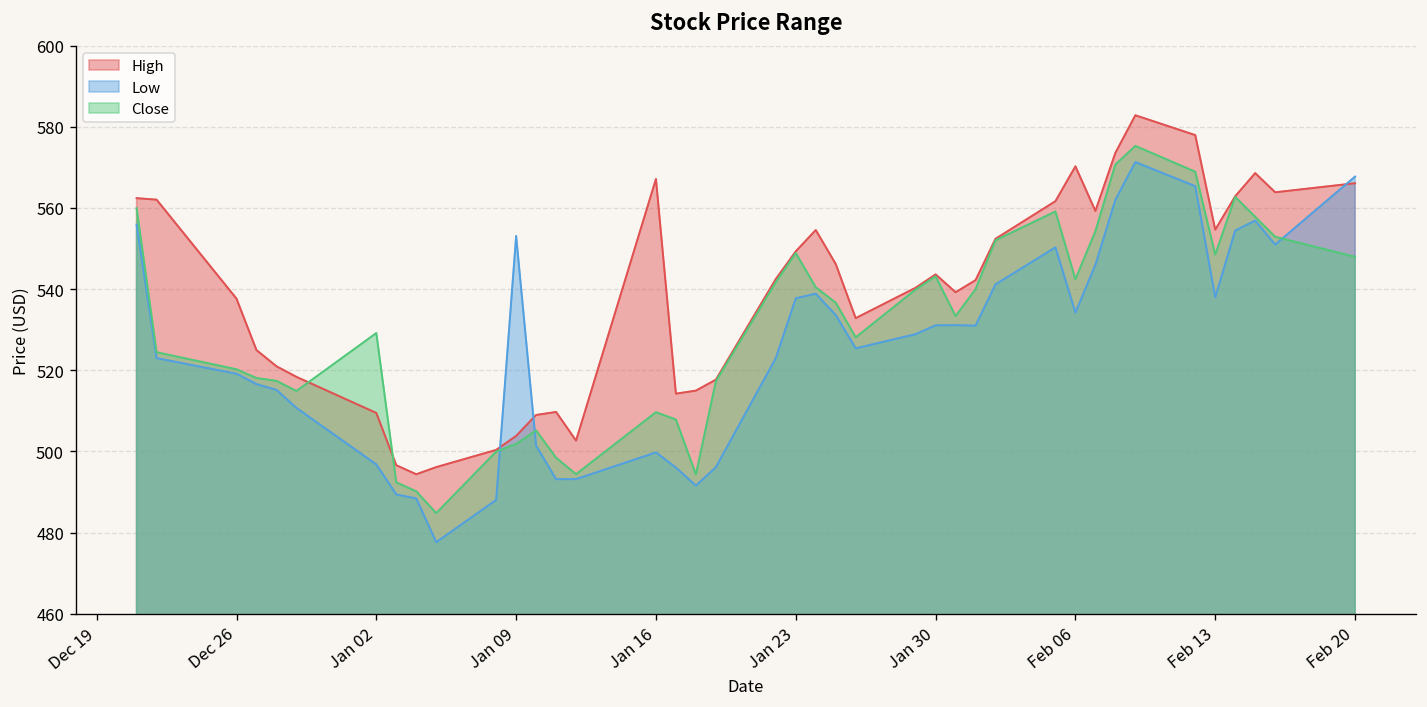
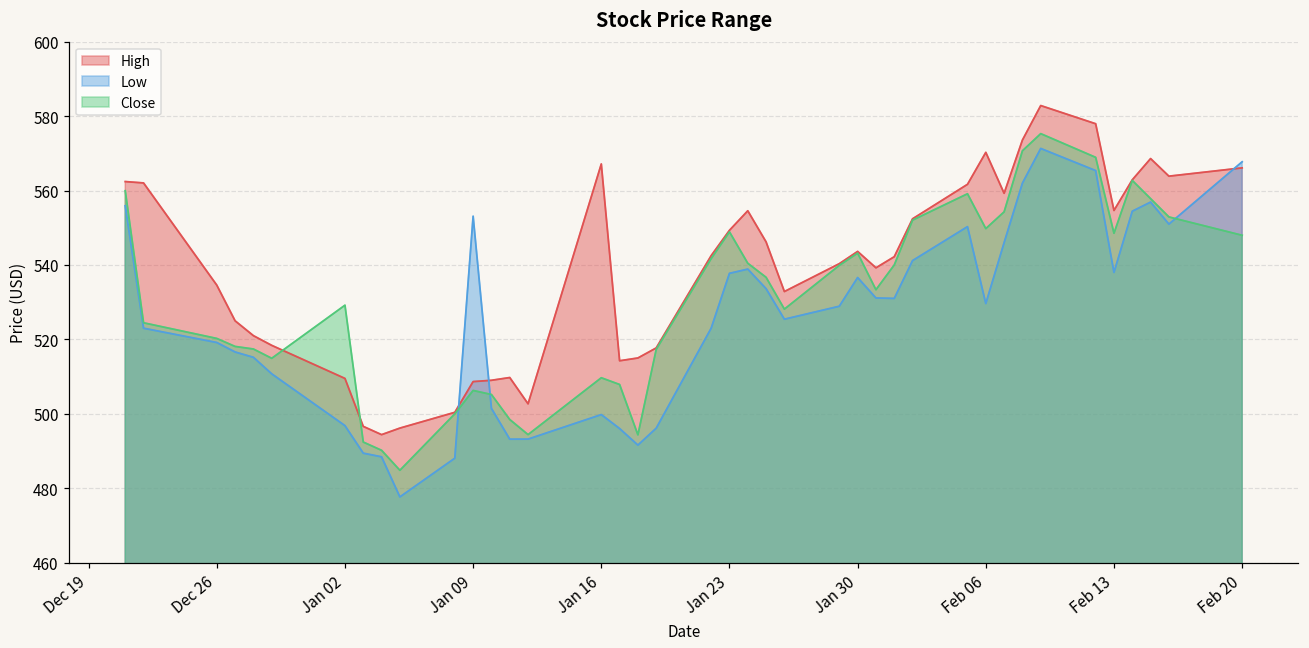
High, Dec 26: 538 -> 535
High, Jan 09: 504 -> 509
Close, Jan 09: 502 -> 506
Low, Jan 30: 531 -> 537
Low, Feb 06: 534 -> 530
Close, Feb 06: 542 -> 550
